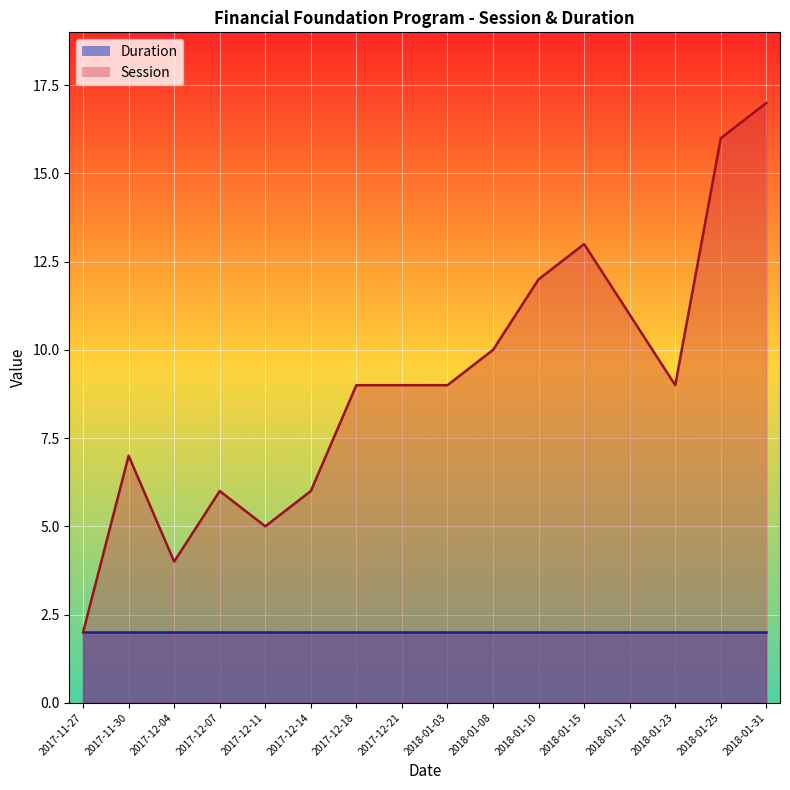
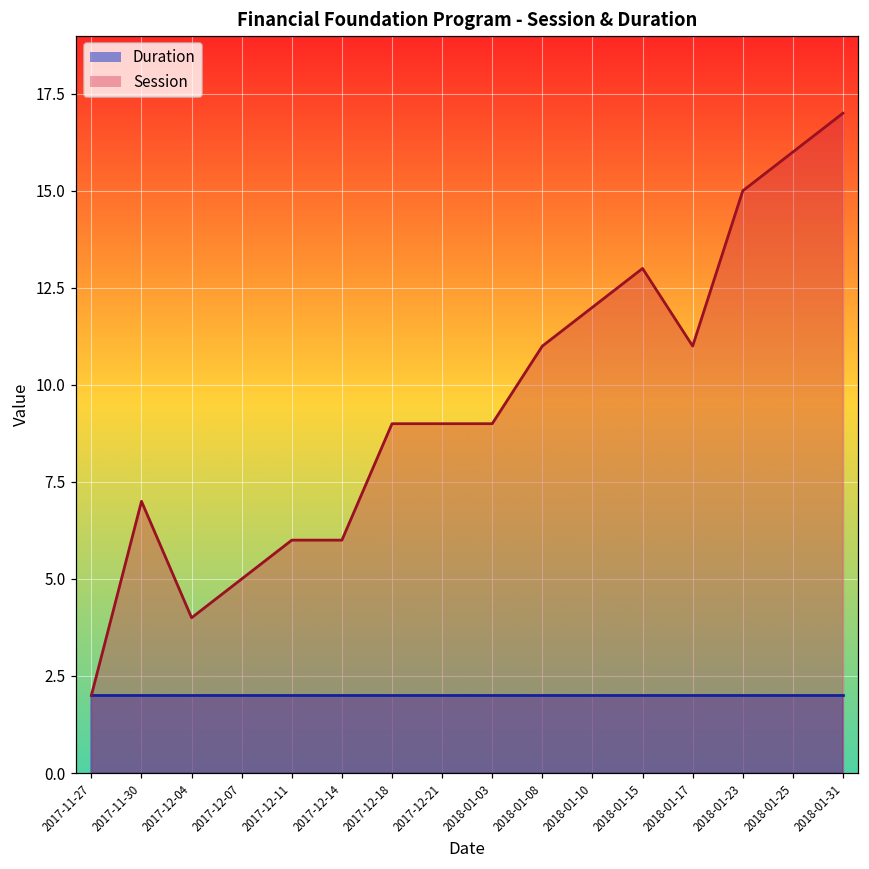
Session, 2017-12-07: 6 -> 5
Session, 2017-12-11: 5 -> 6
Session, 2018-01-08: 10 -> 11
Session, 2018-01-23: 9 -> 15
